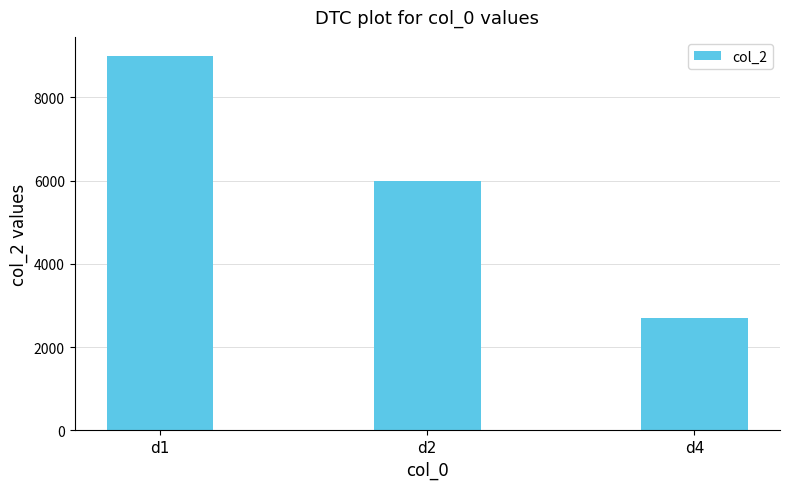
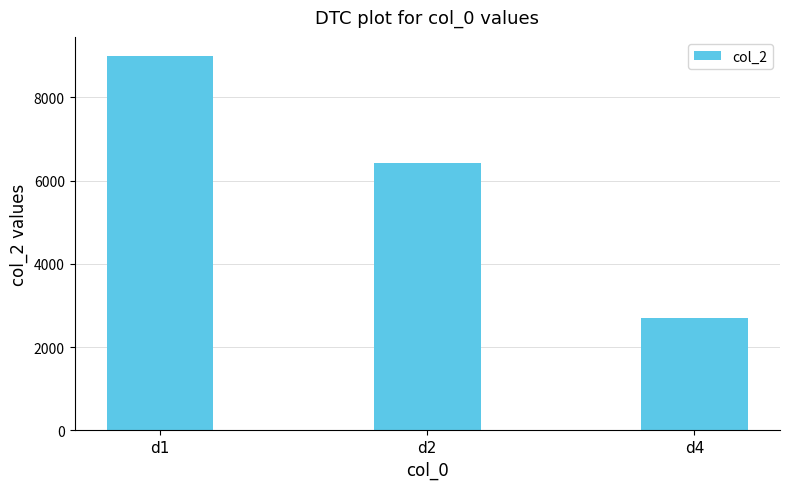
d2: 6000 -> 6400
